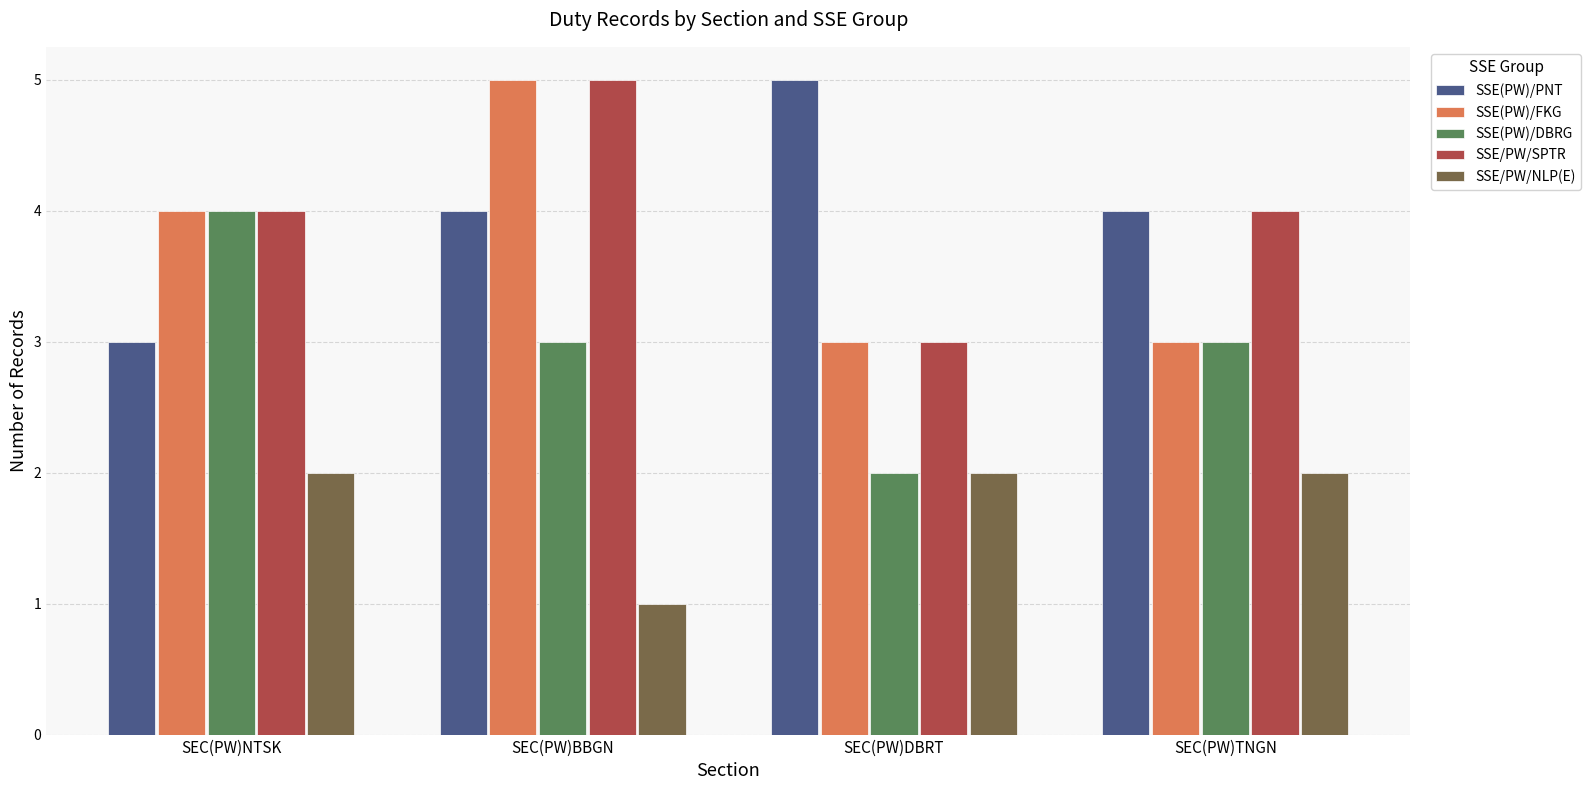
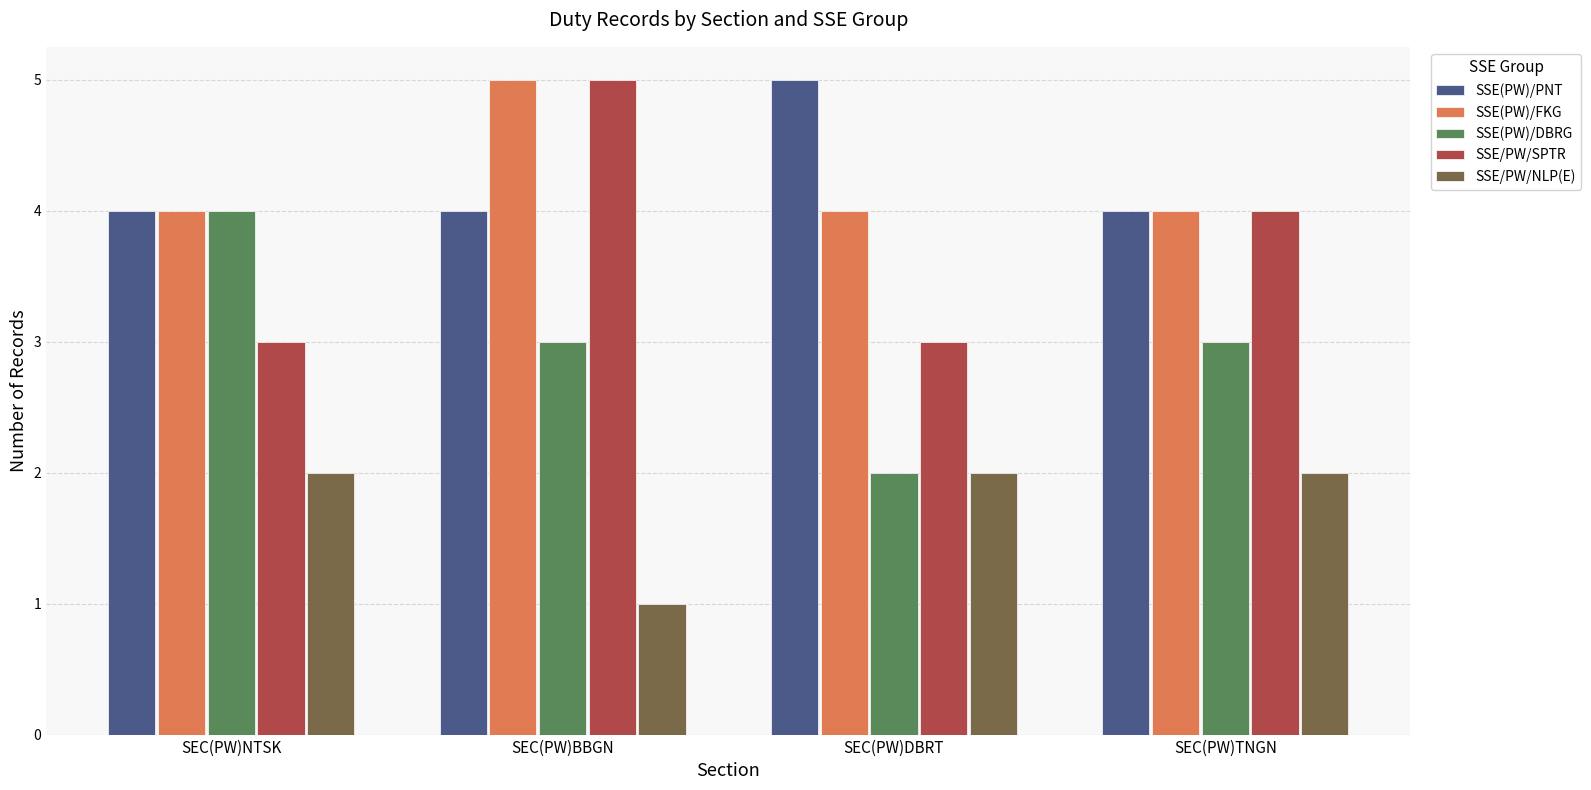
SSE(PW)/PNT, SEC(PW)NTSK: 3 -> 4
SSE/PW/SPTR, SEC(PW)NTSK: 4 -> 3
SSE(PW)/FKG, SEC(PW)DBRT: 3 -> 4
SSE(PW)/FKG, SEC(PW)TNGN: 3 -> 4
